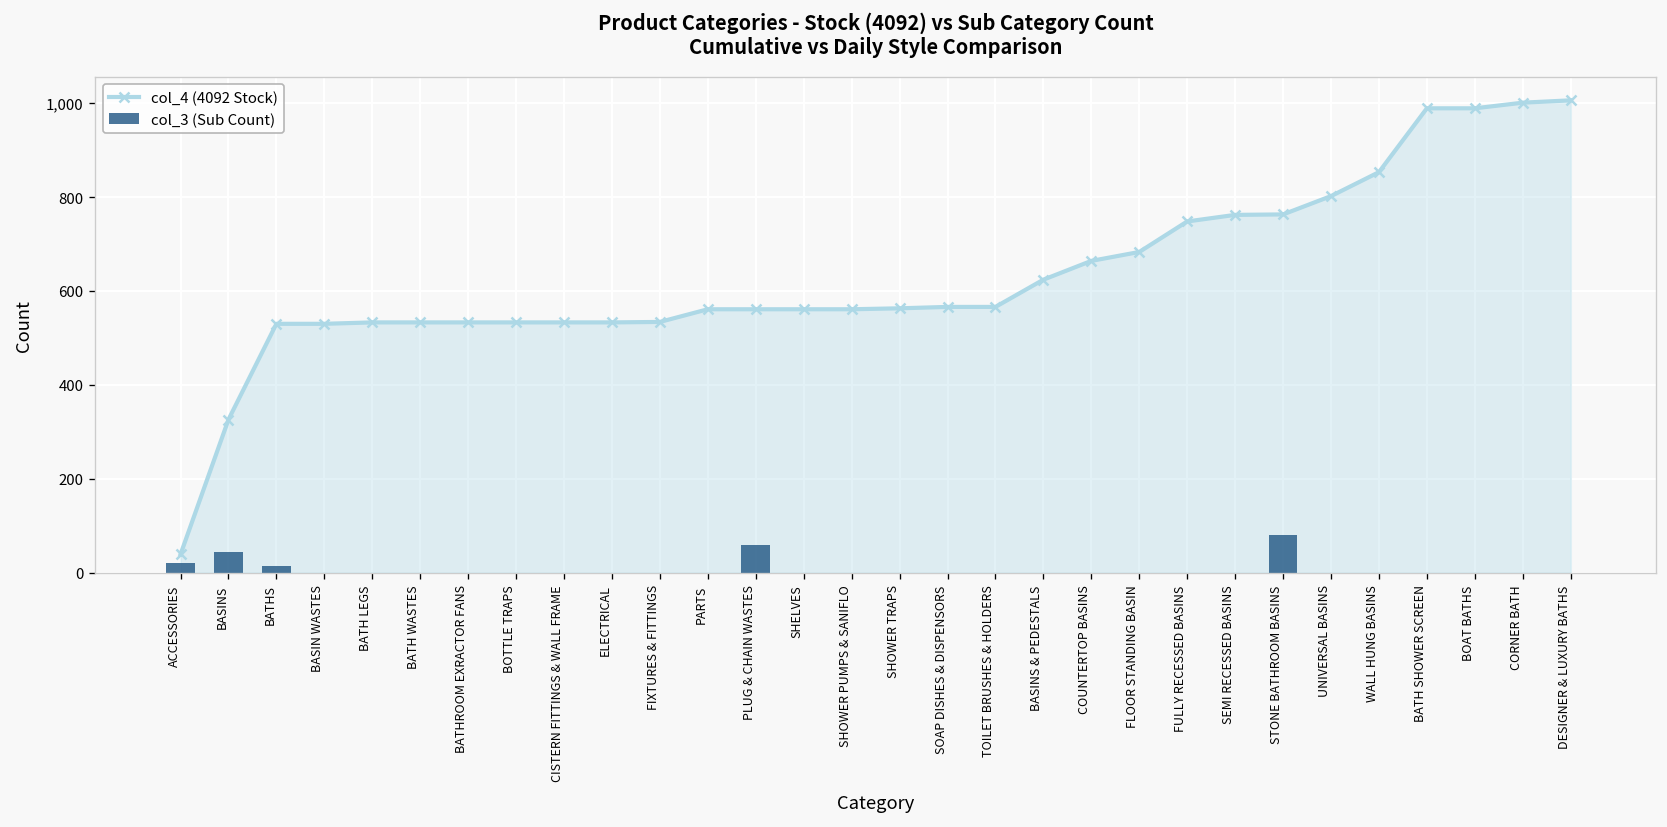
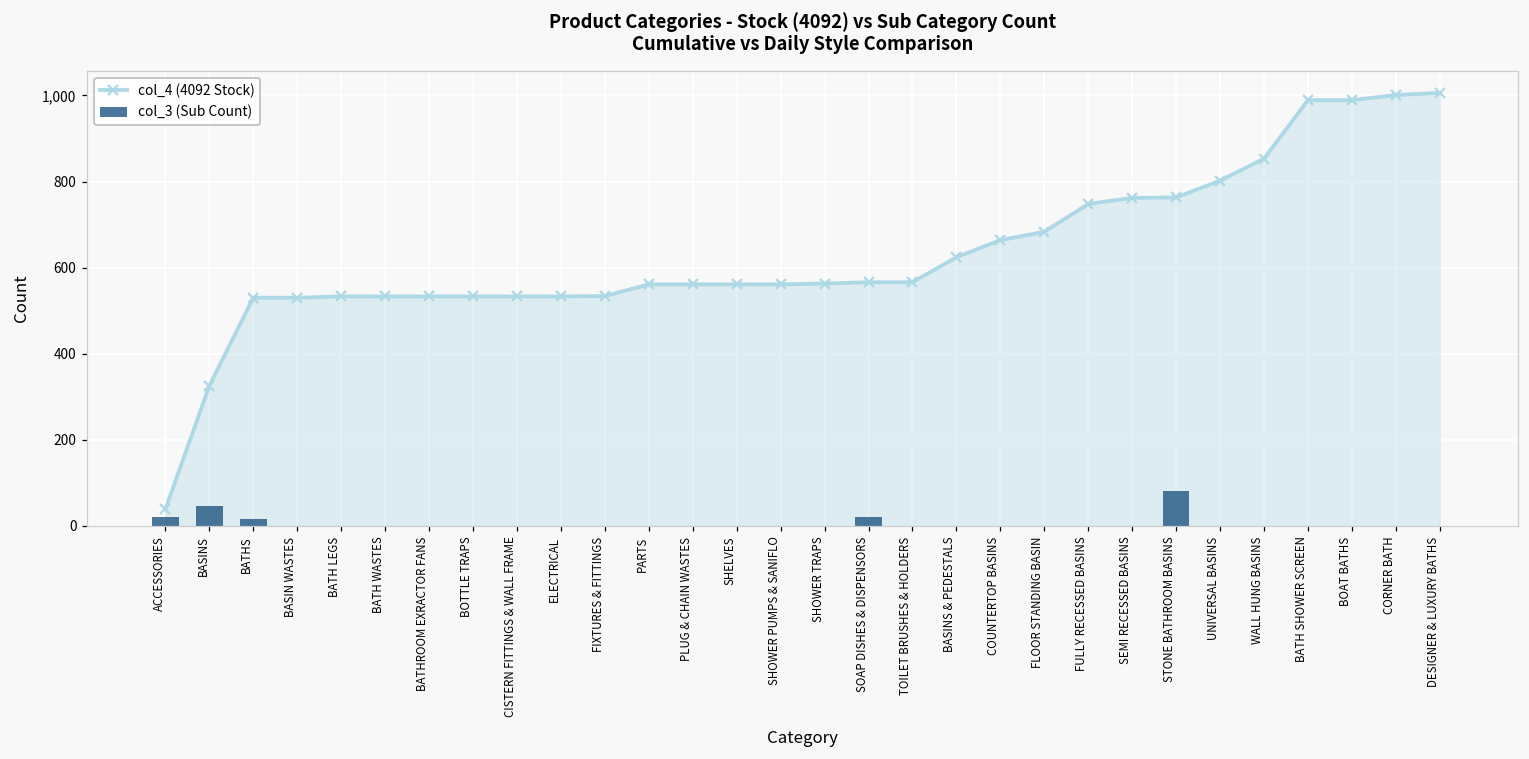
col_3 (Sub Count), PLUG & CHAIN WASTES: 60 -> 0
col_3 (Sub Count), SOAP DISHES & DISPENSORS: 0 -> 20
